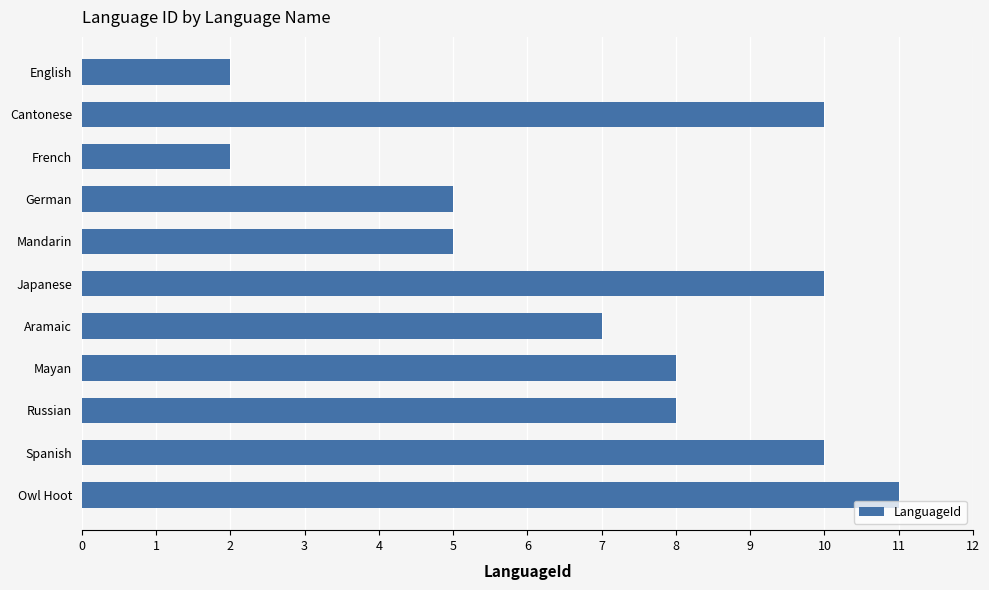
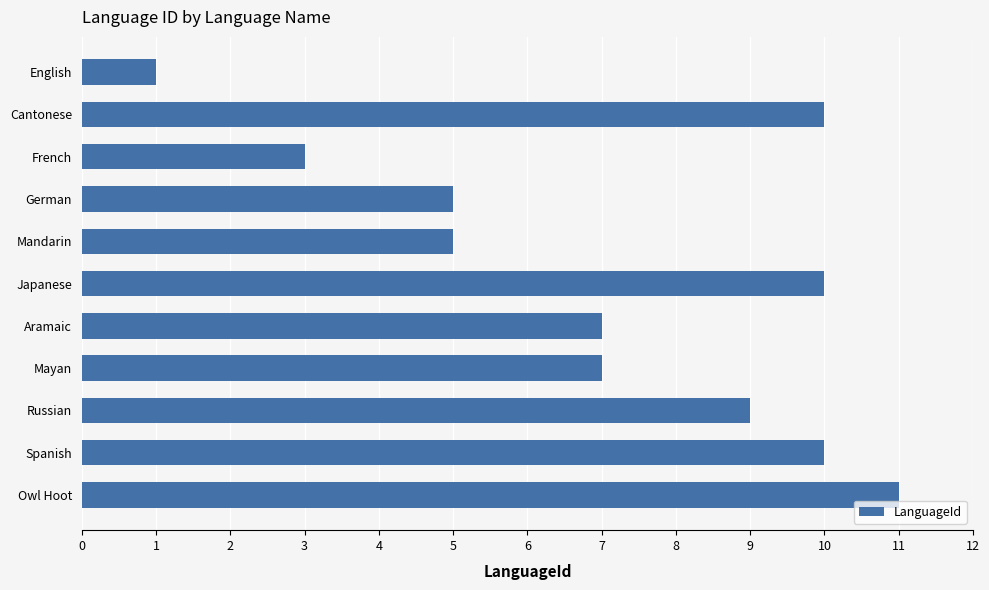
English: 2 -> 1
French: 2 -> 3
Mayan: 8 -> 7
Russian: 8 -> 9
